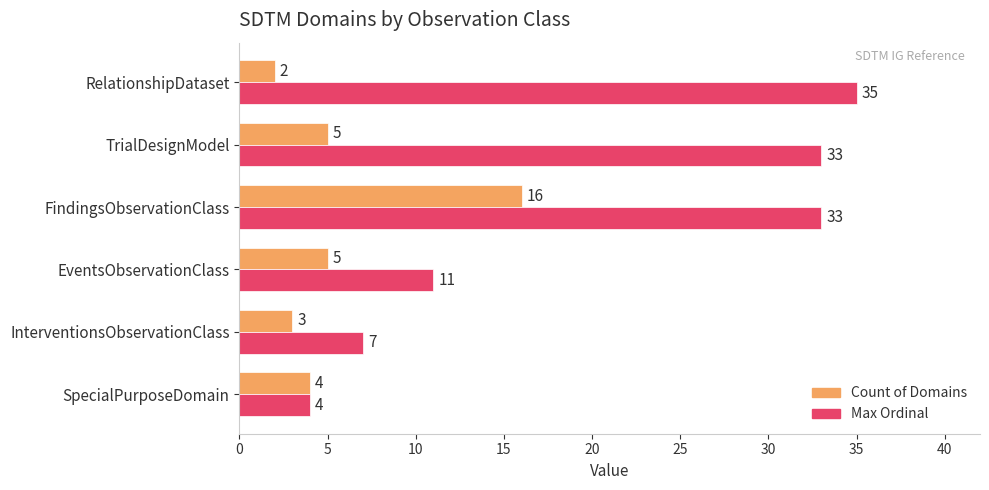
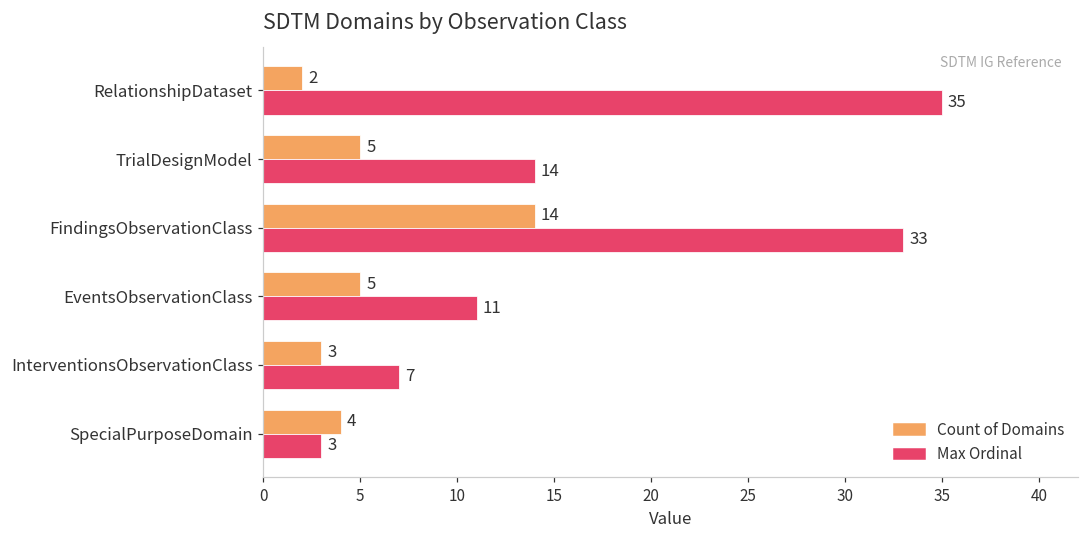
Max Ordinal, TrialDesignModel: 33 -> 14
Count of Domains, FindingsObservationClass: 16 -> 14
Max Ordinal, SpecialPurposeDomain: 4 -> 3
